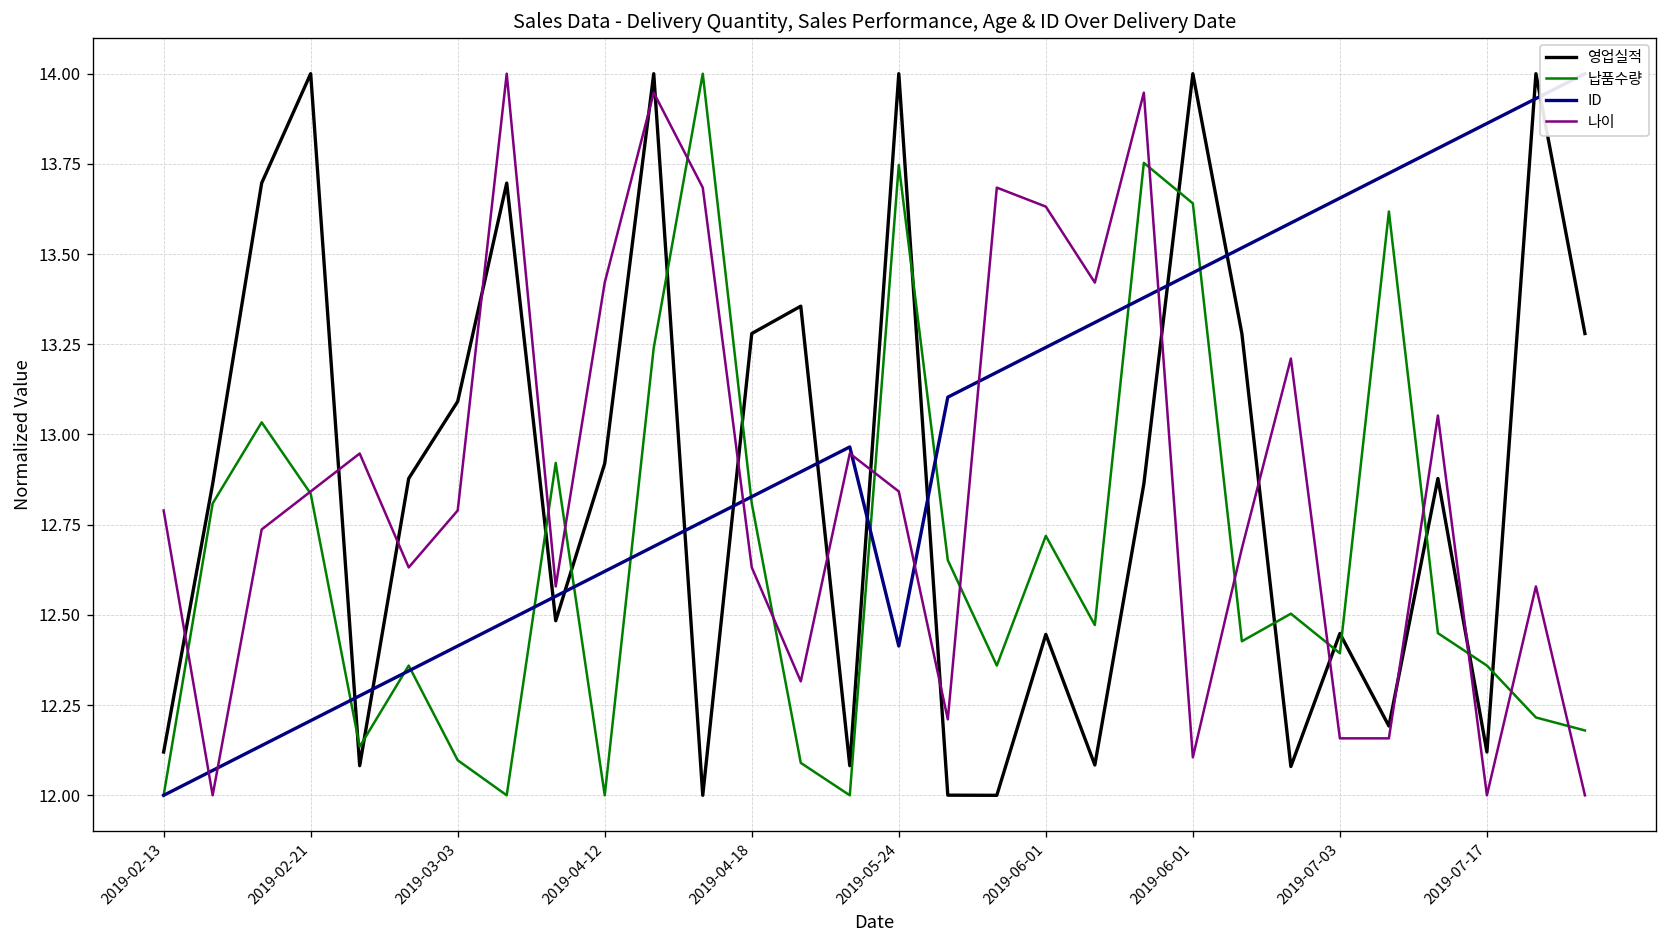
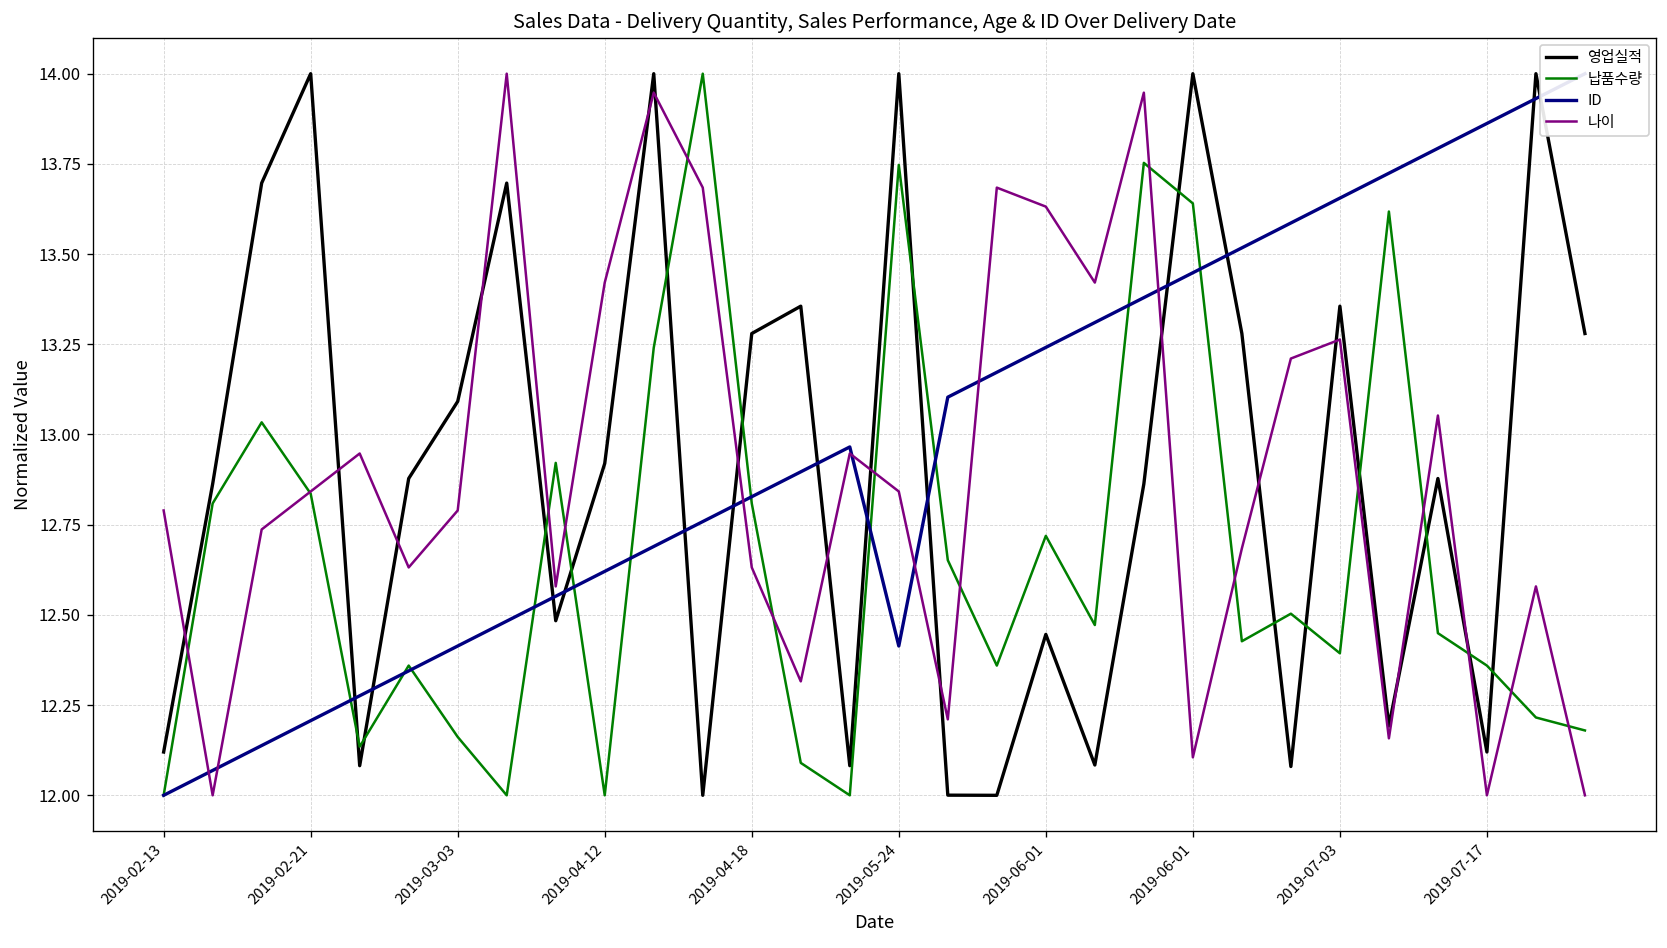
납품수량, 2019-03-03: 12.10 -> 12.16
영업실적, 2019-07-03: 12.45 -> 13.36
나이, 2019-07-03: 12.16 -> 13.26
